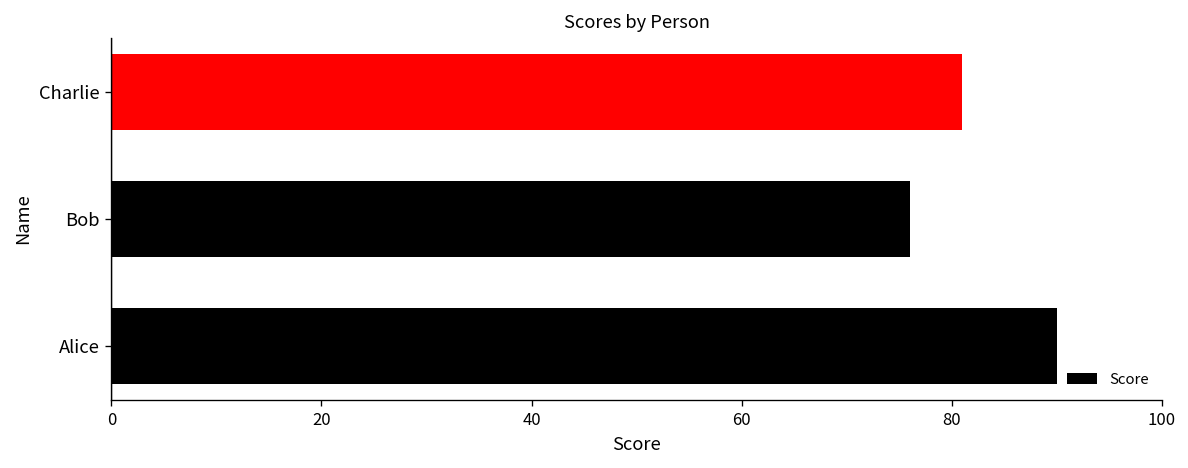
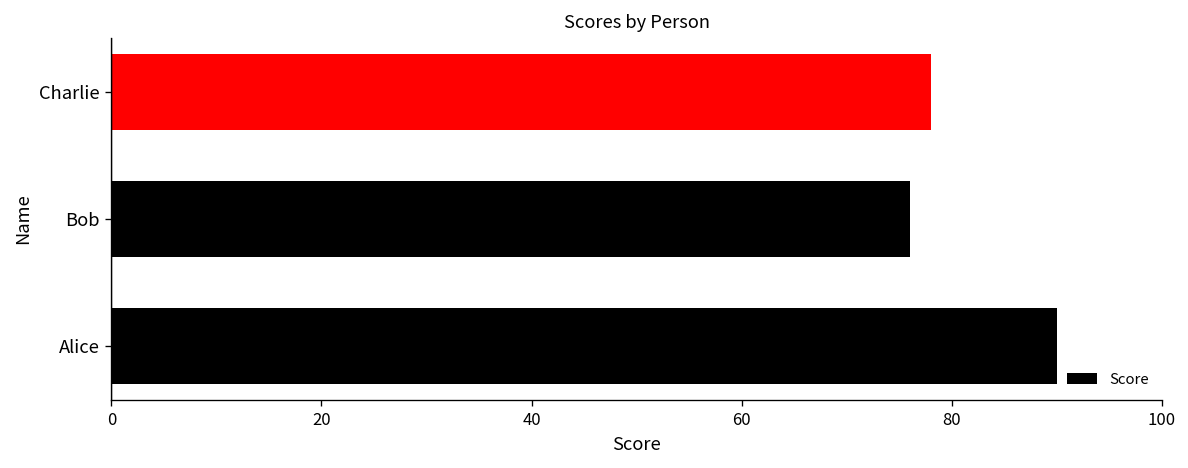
Charlie: 81 -> 78
